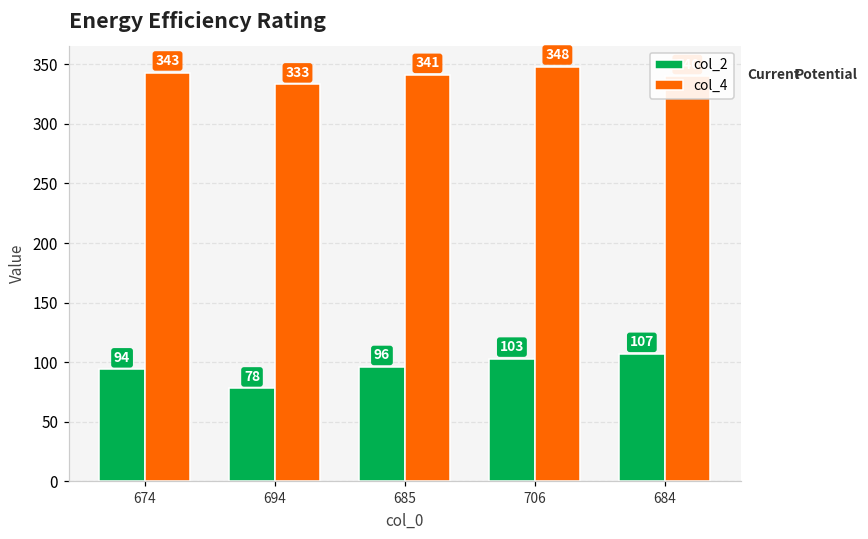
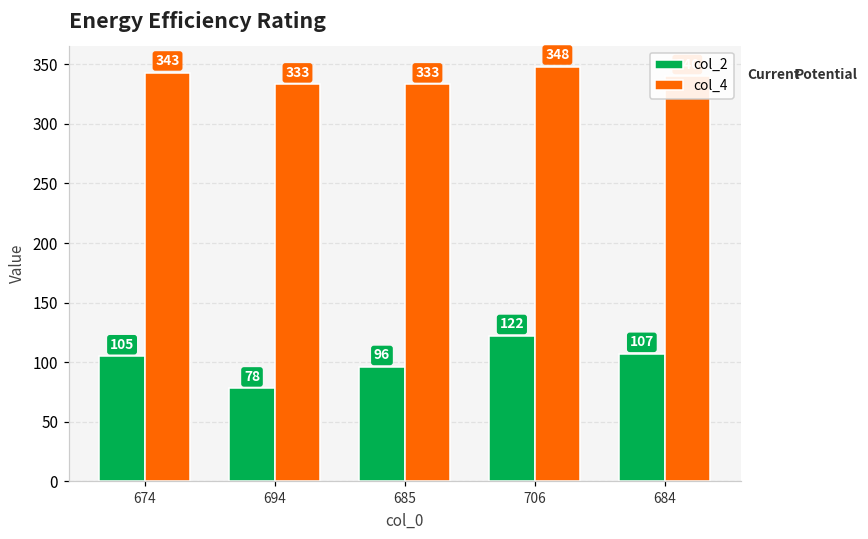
col_2, 674: 94 -> 105
col_4, 685: 341 -> 333
col_2, 706: 103 -> 122
